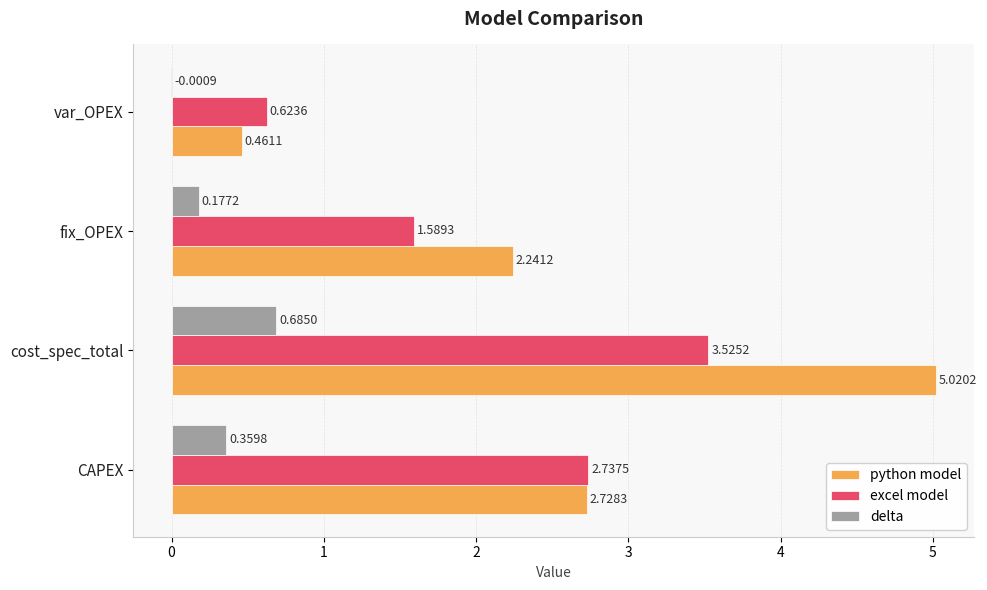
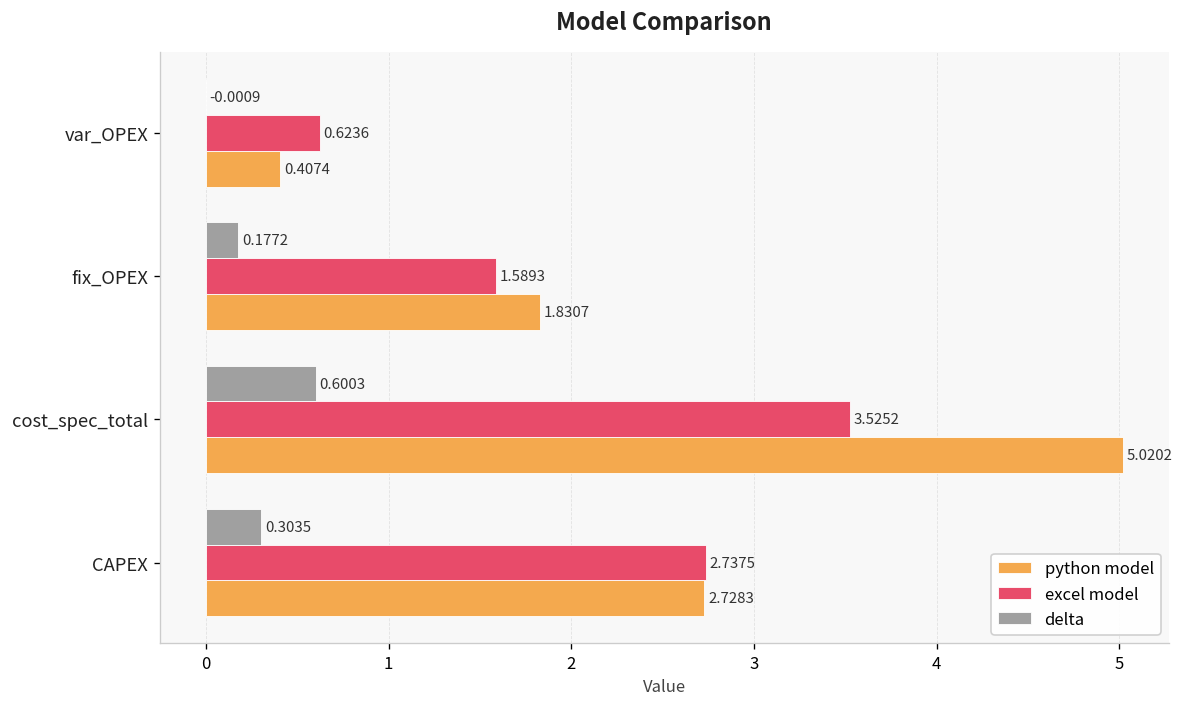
python model, var_OPEX: 0.4611 -> 0.4074
python model, fix_OPEX: 2.2412 -> 1.8307
delta, cost_spec_total: 0.6850 -> 0.6003
delta, CAPEX: 0.3598 -> 0.3035
